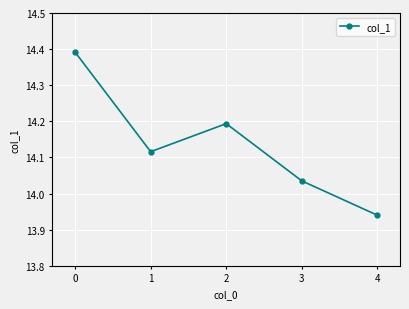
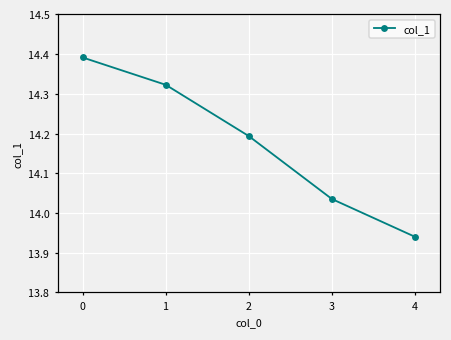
1: 14.12 -> 14.32
